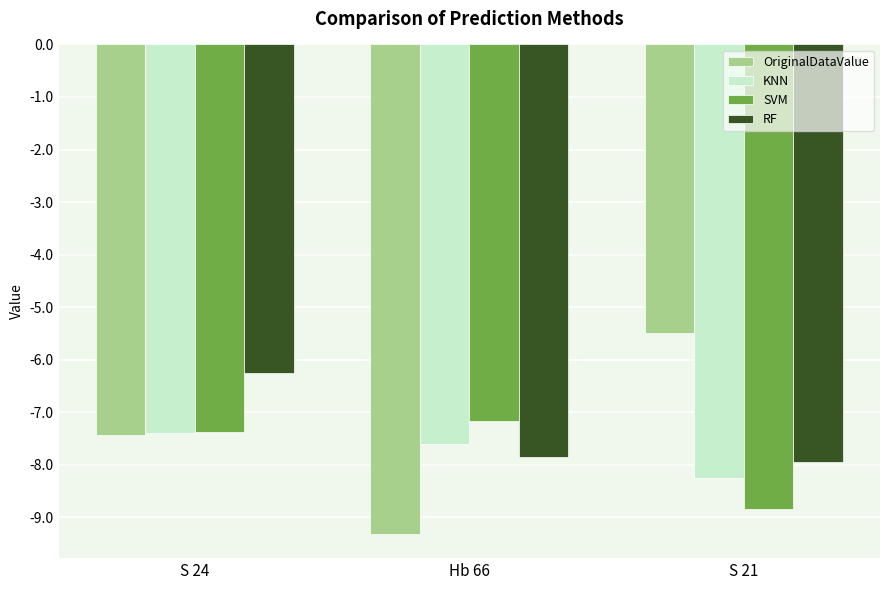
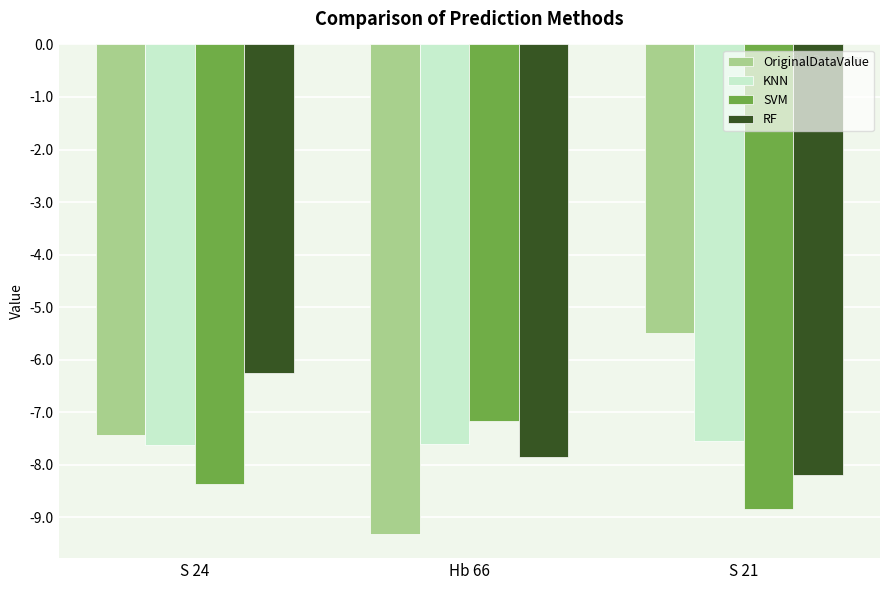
KNN, S 24: -7.4 -> -7.6
SVM, S 24: -7.4 -> -8.4
KNN, S 21: -8.2 -> -7.5
RF, S 21: -7.9 -> -8.2
